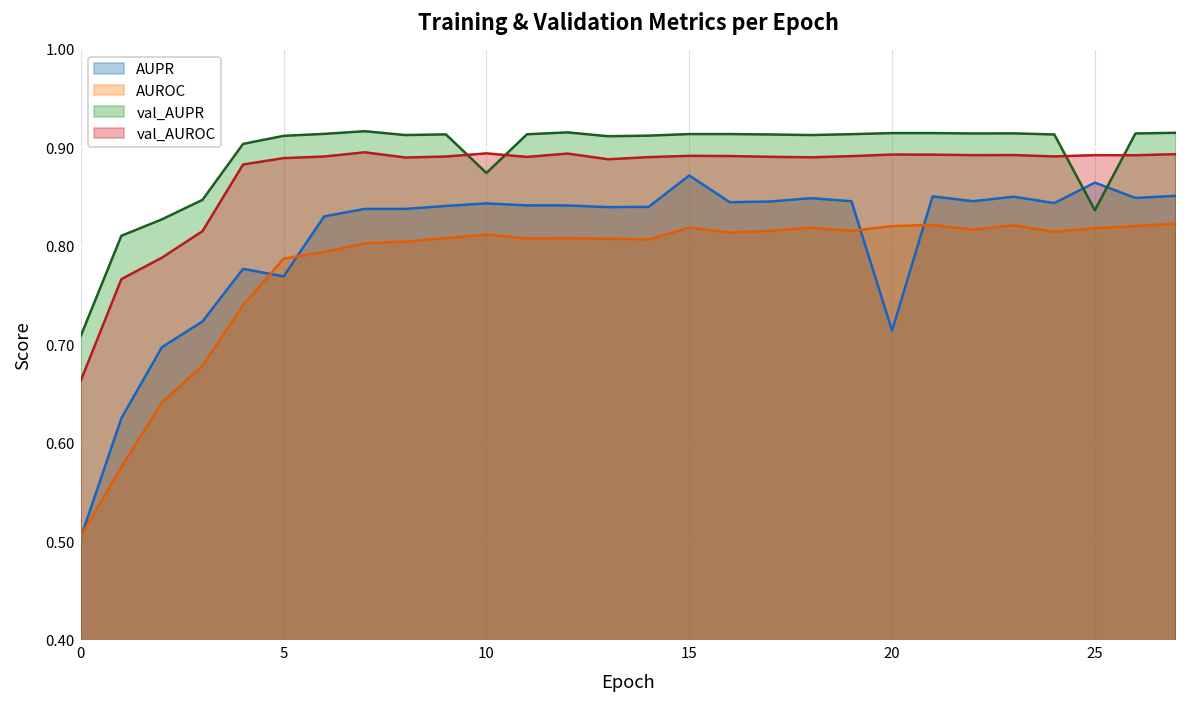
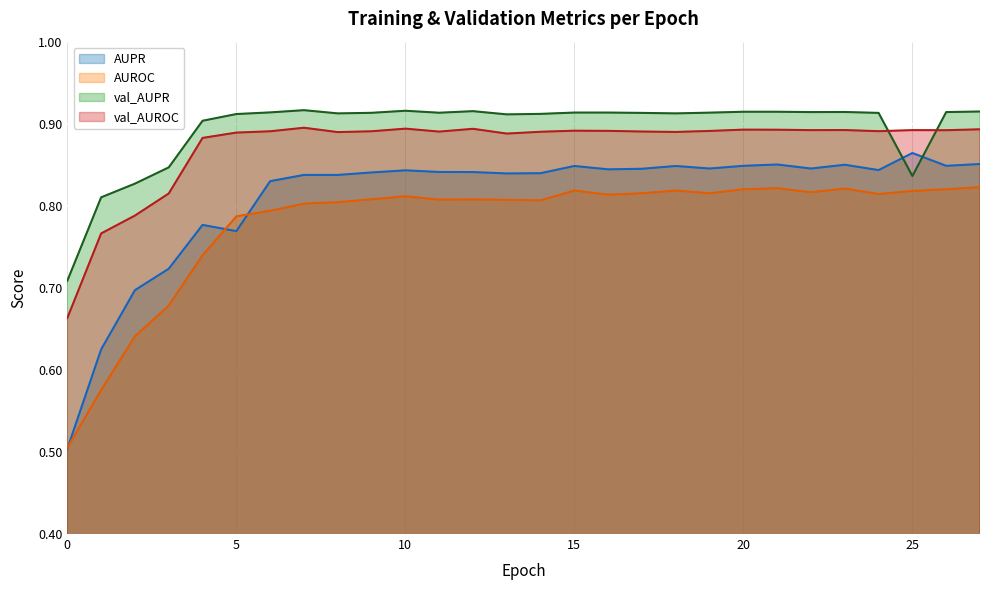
val_AUPR, 10: 0.87 -> 0.92
AUPR, 15: 0.87 -> 0.85
AUPR, 20: 0.71 -> 0.85
